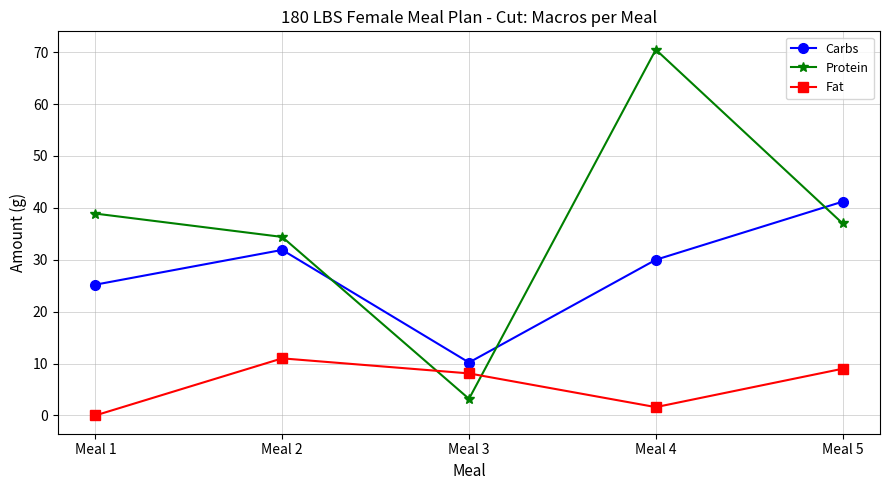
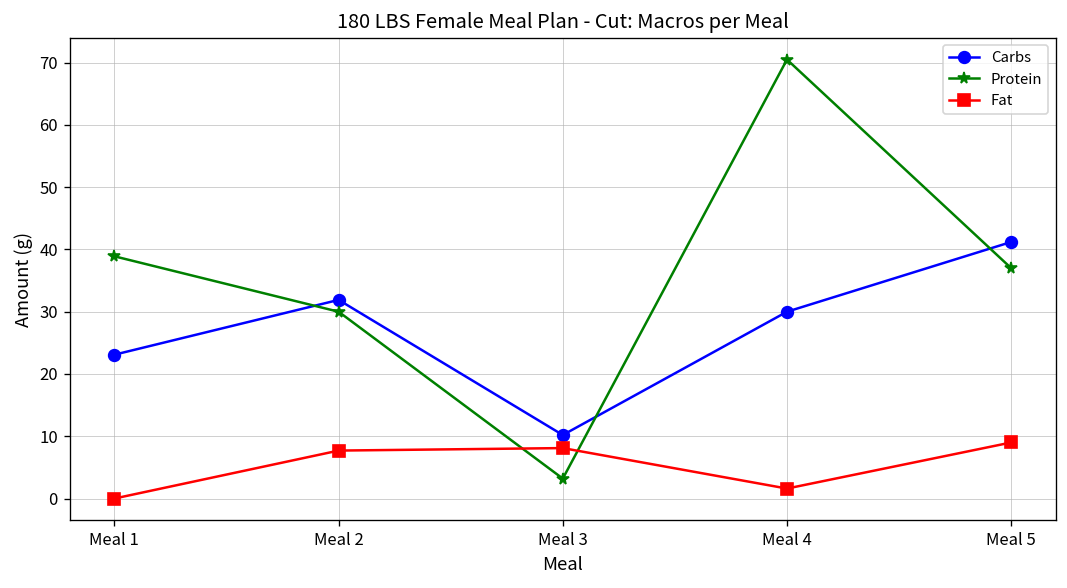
Carbs, Meal 1: 25 -> 23
Protein, Meal 2: 34 -> 30
Fat, Meal 2: 11 -> 8
